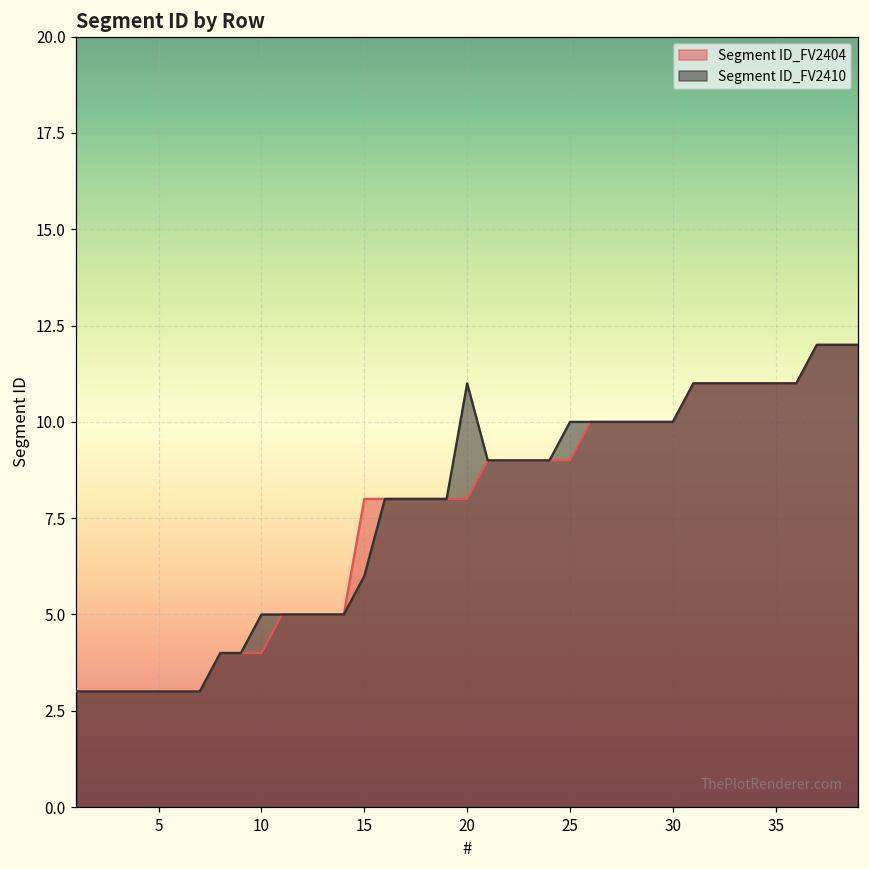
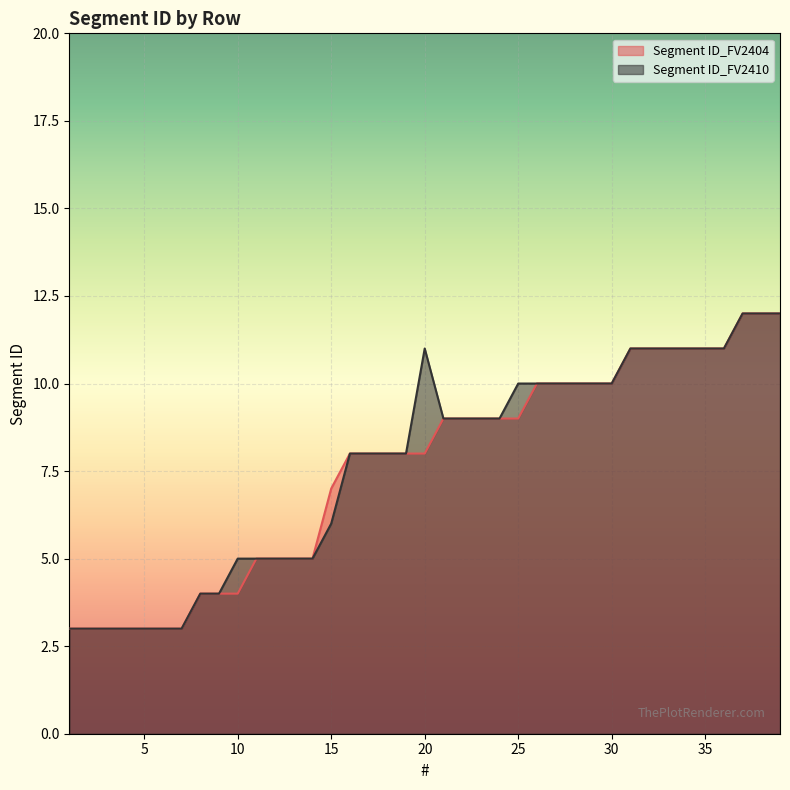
Segment ID_FV2404, 15: 8 -> 7
